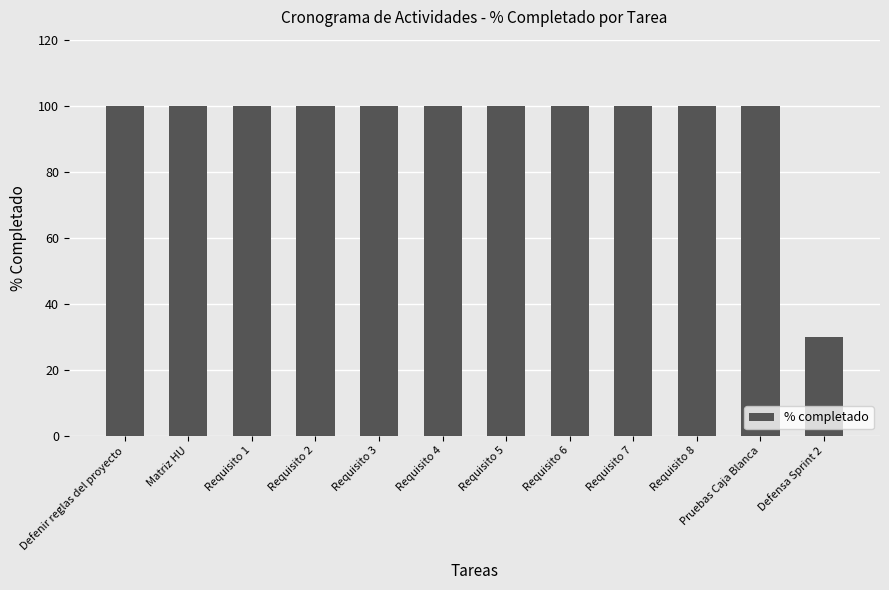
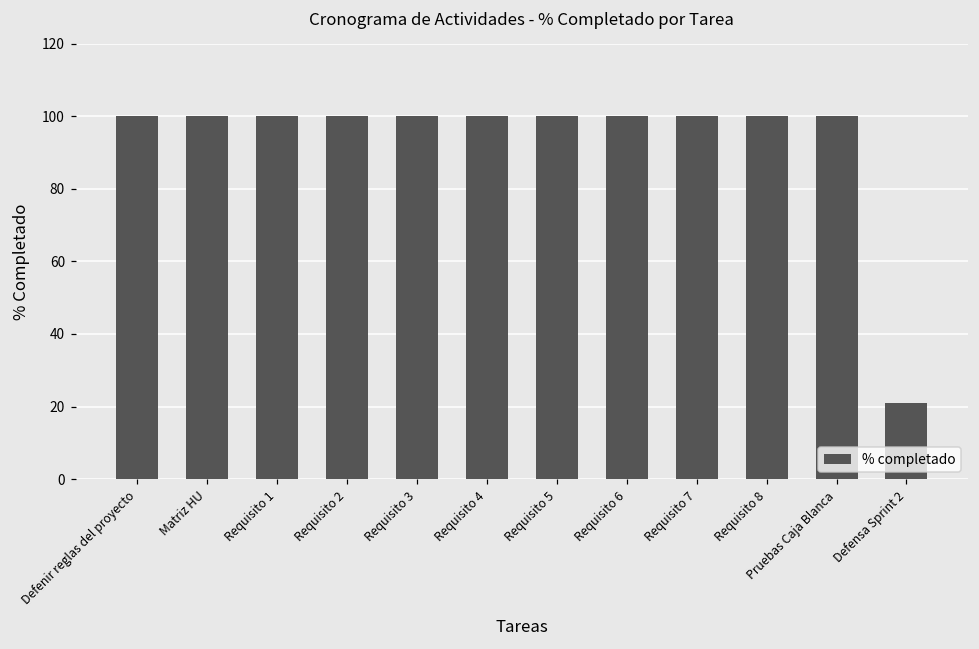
Defensa Sprint 2: 30 -> 21
